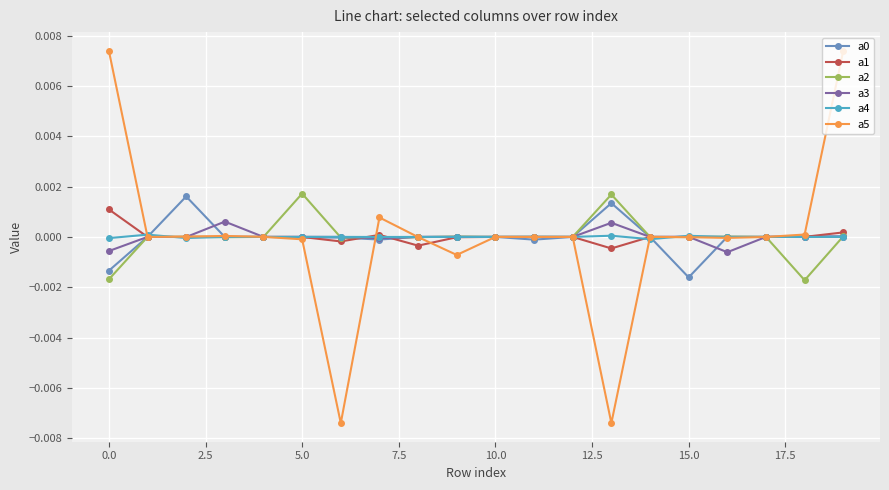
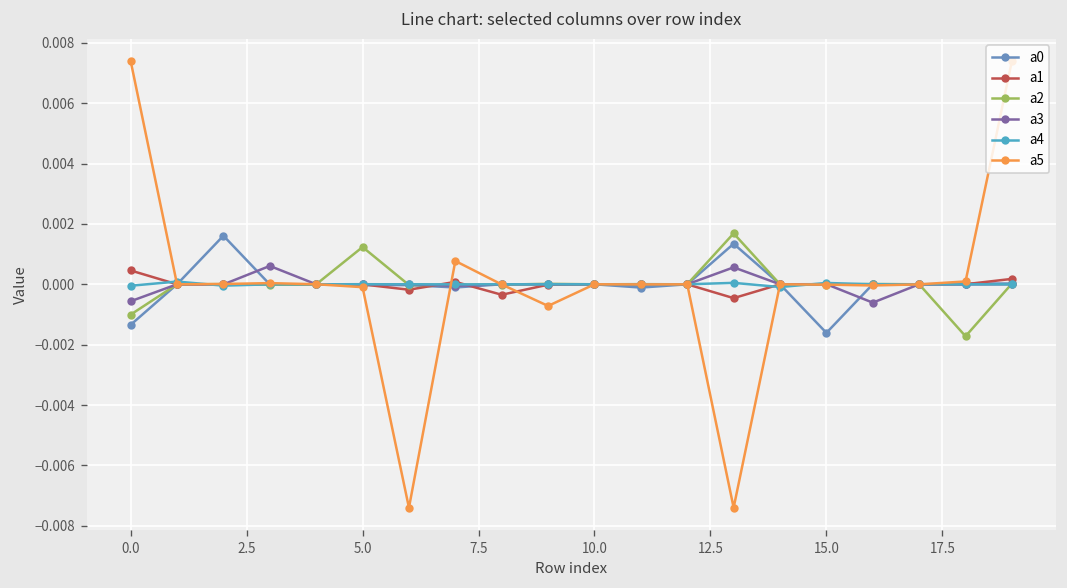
a1, 0.0: 0.0011 -> 0.0005
a2, 0.0: -0.0017 -> -0.0010
a2, 5.0: 0.0017 -> 0.0012
